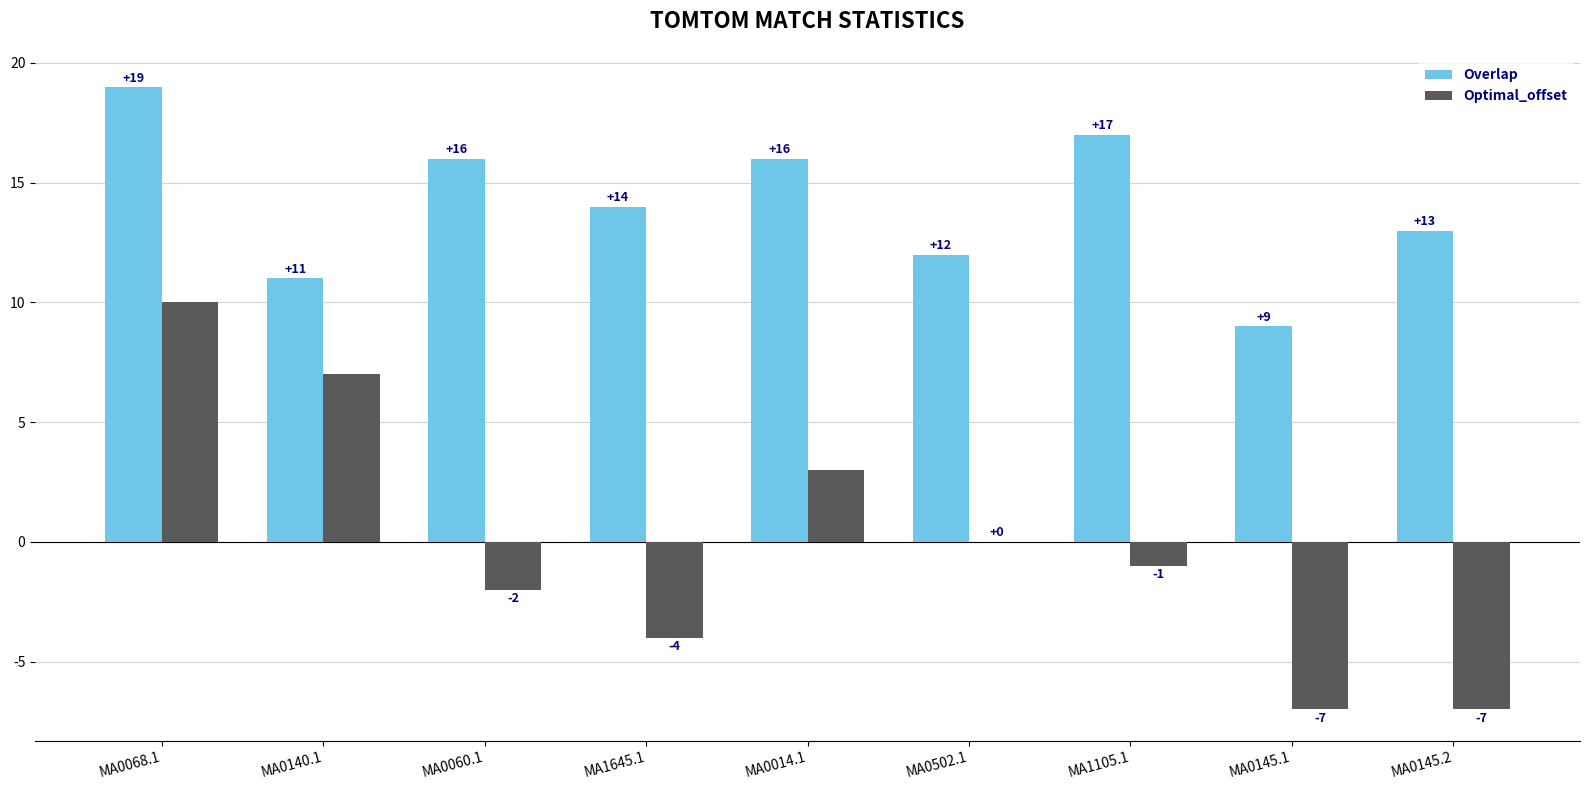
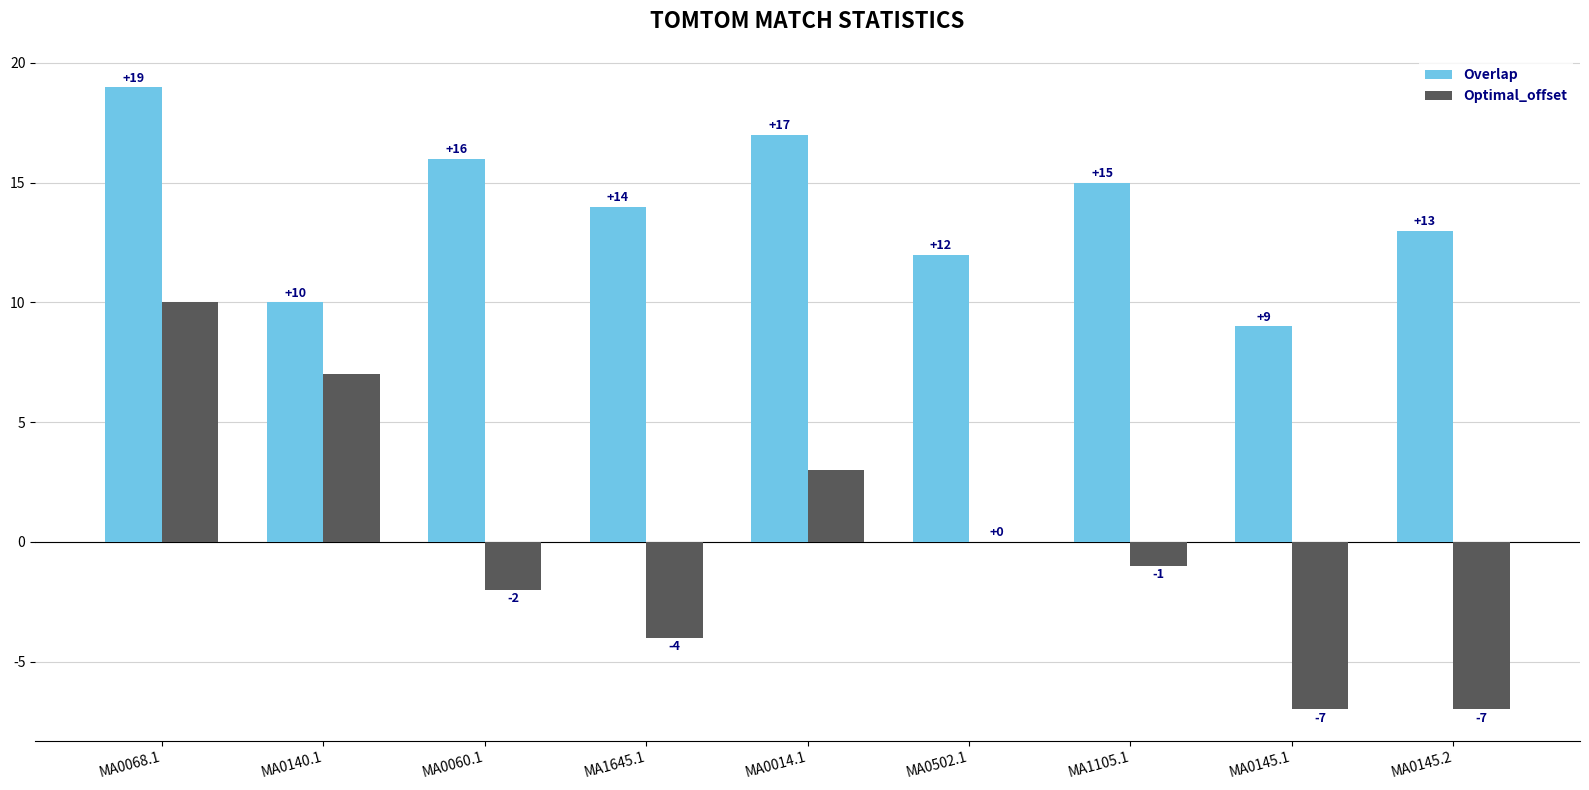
Overlap, MA0140.1: +11 -> +10
Overlap, MA0014.1: +16 -> +17
Overlap, MA1105.1: +17 -> +15
